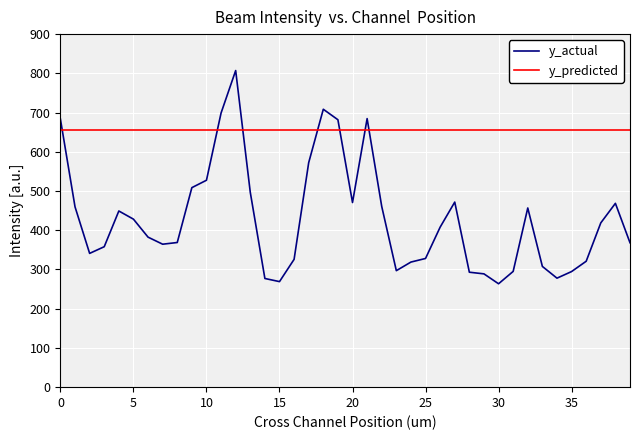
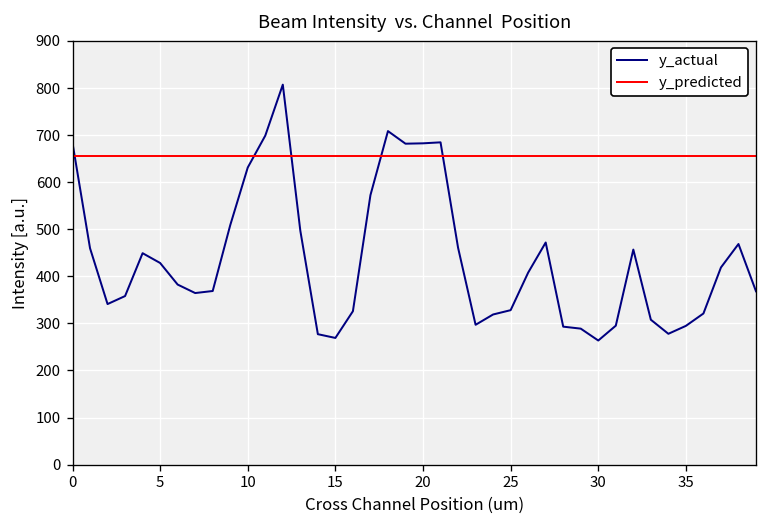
y_actual, 10: 530 -> 630
y_actual, 20: 470 -> 680
